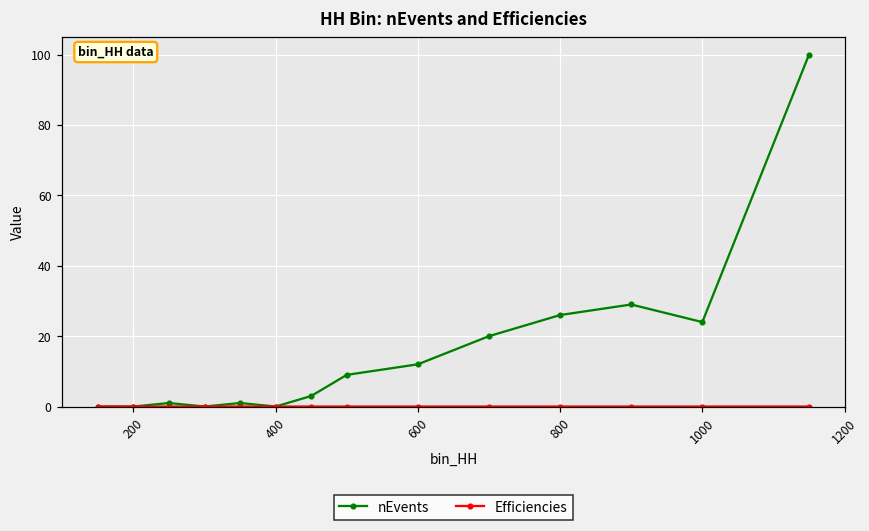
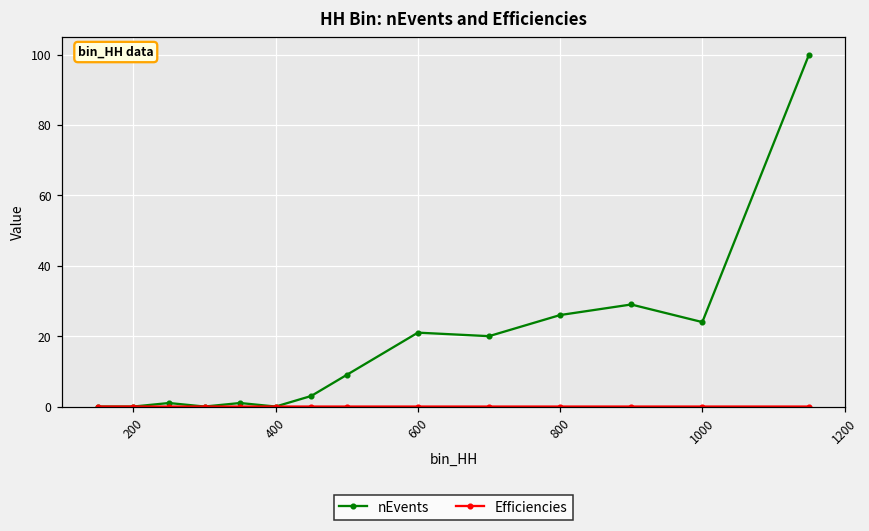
nEvents, 600: 12 -> 21
